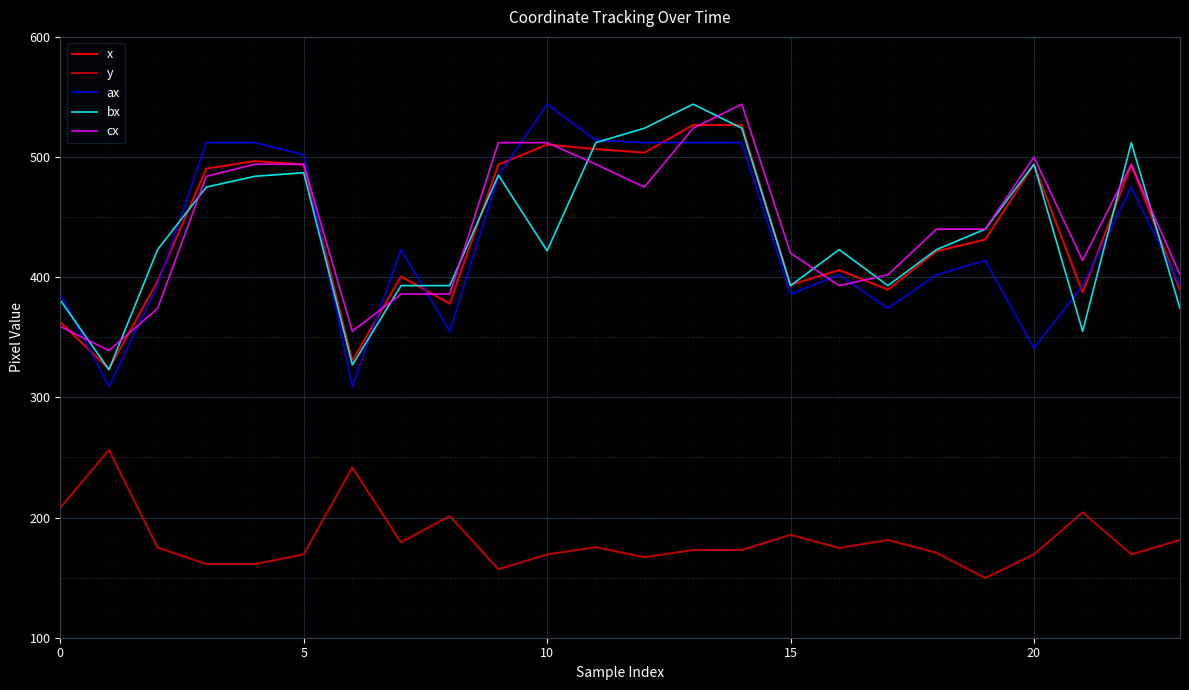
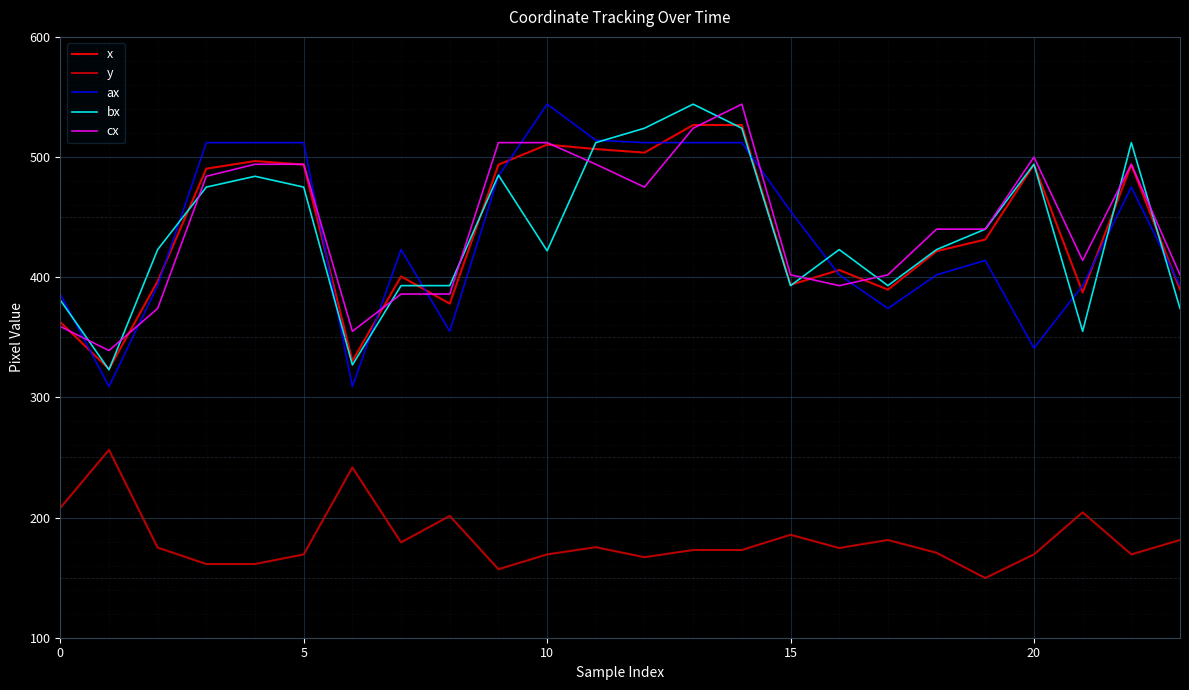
ax, 5: 502 -> 512
bx, 5: 487 -> 475
ax, 15: 386 -> 455
cx, 15: 420 -> 402
